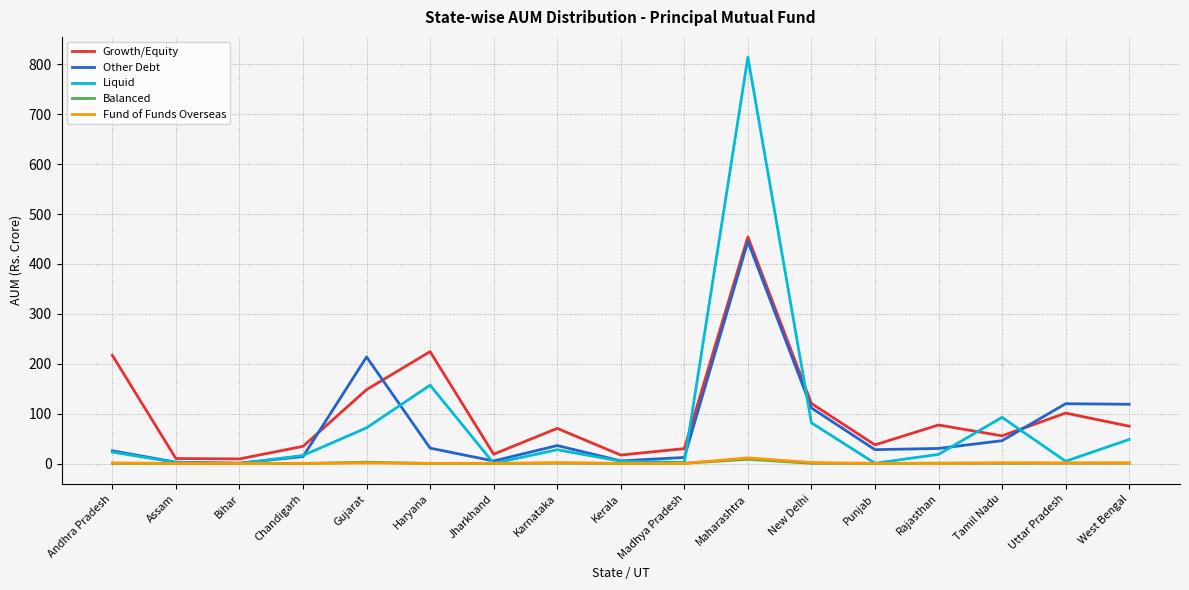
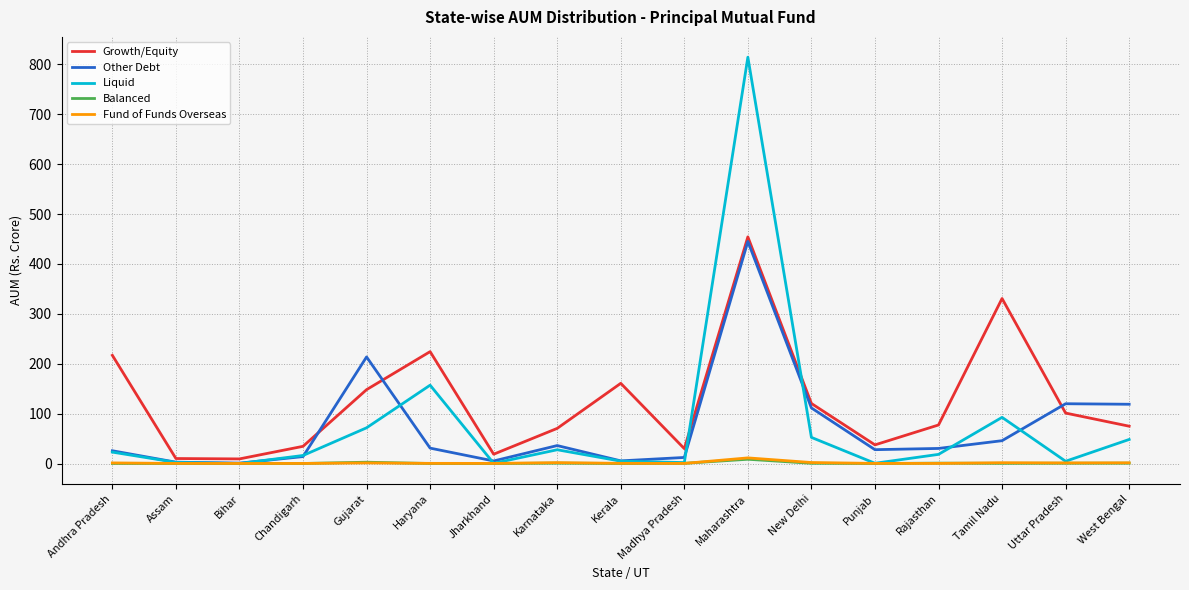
Growth/Equity, Kerala: 20 -> 160
Liquid, New Delhi: 80 -> 50
Growth/Equity, Tamil Nadu: 60 -> 330
